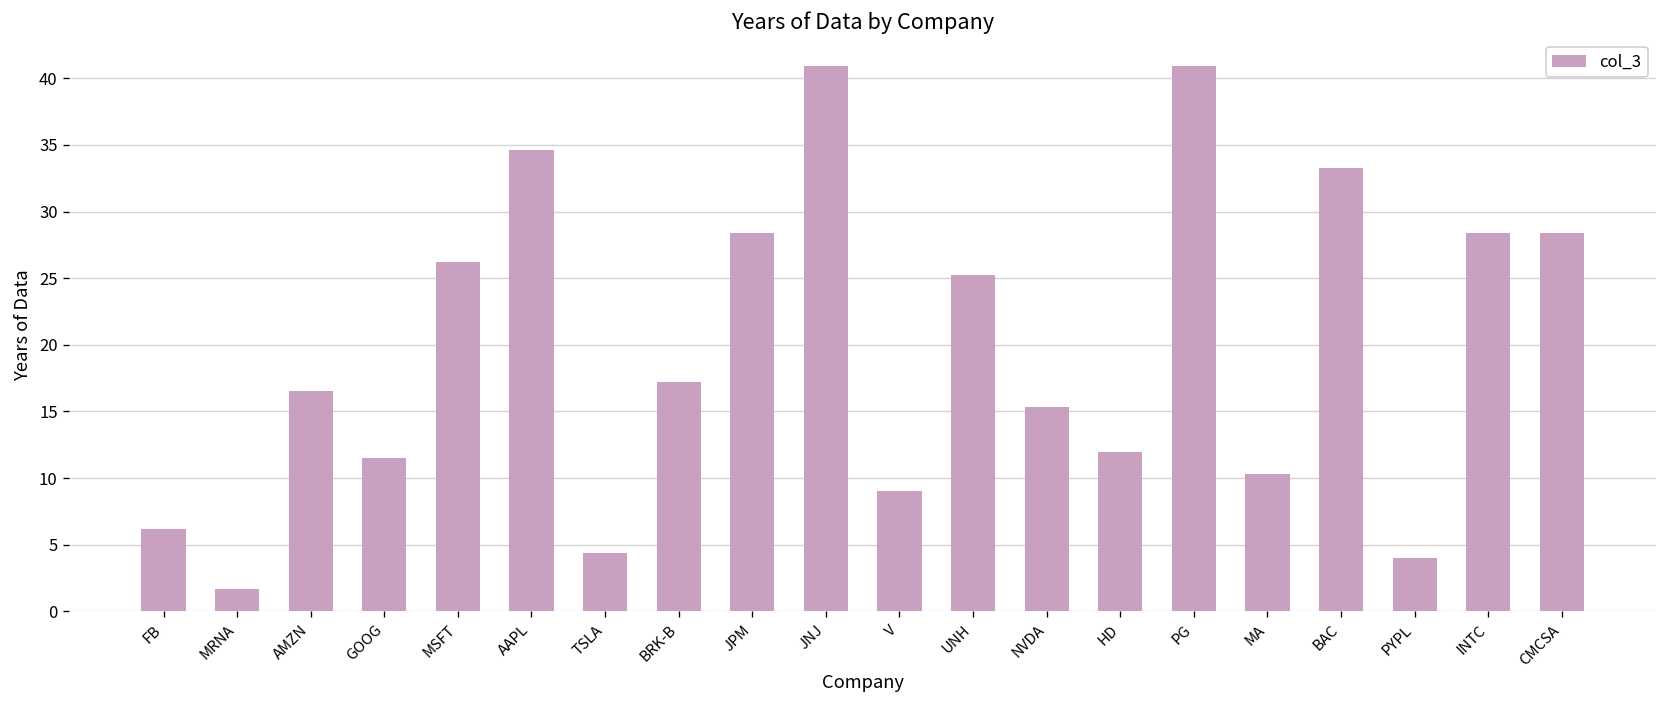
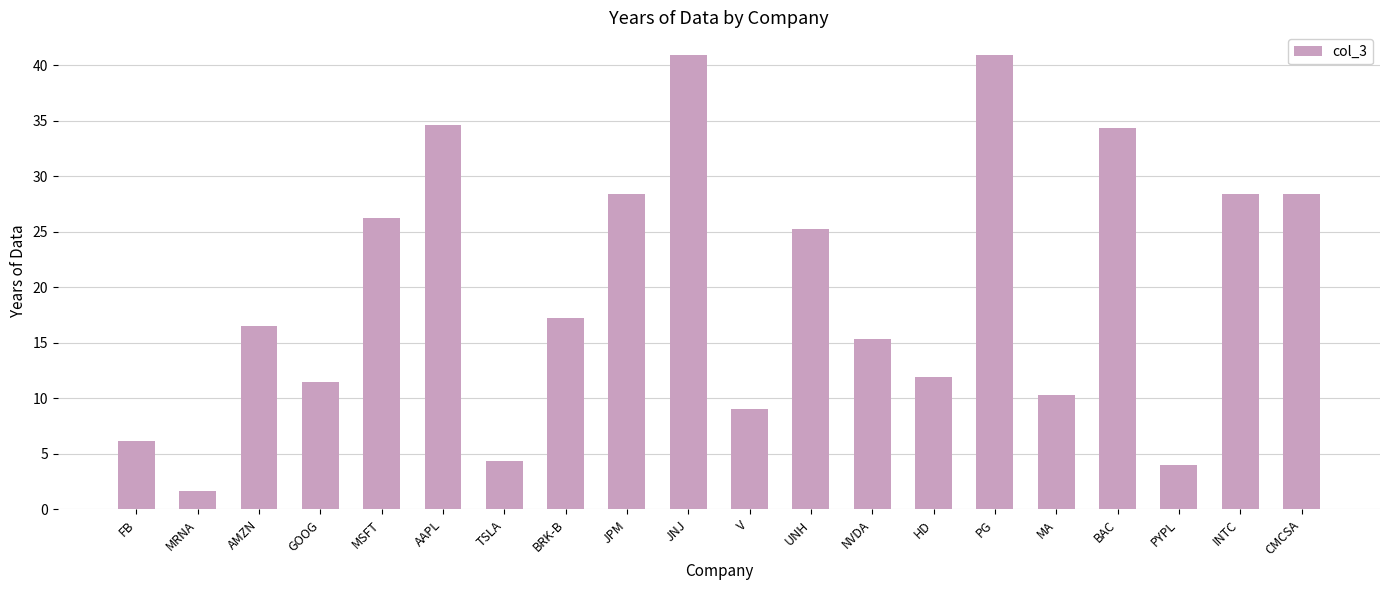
BAC: 33.3 -> 34.4
